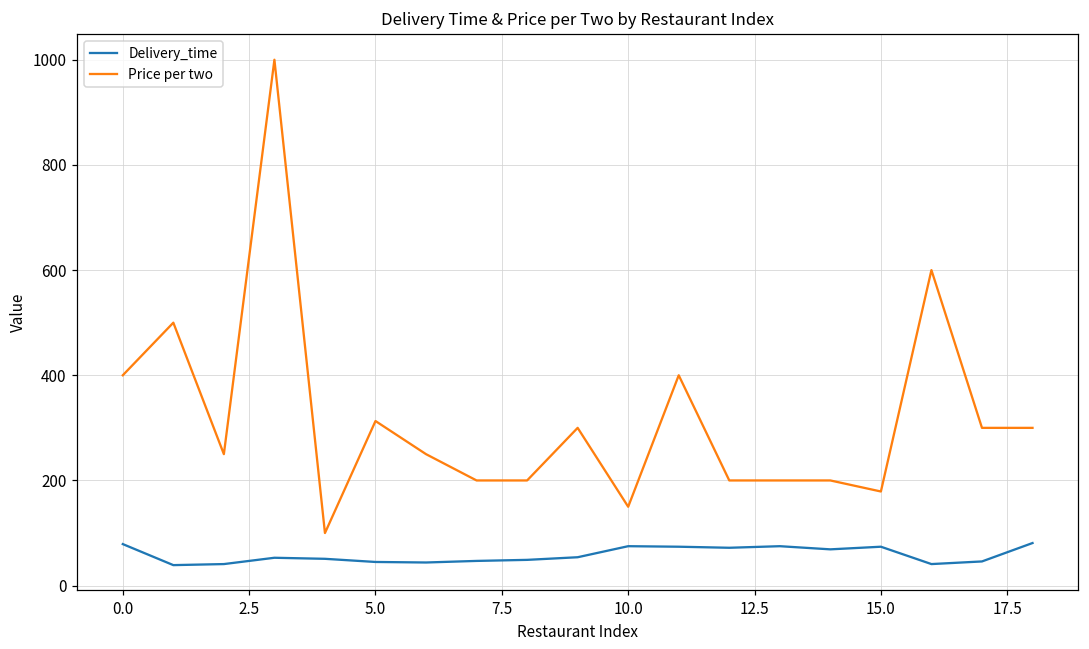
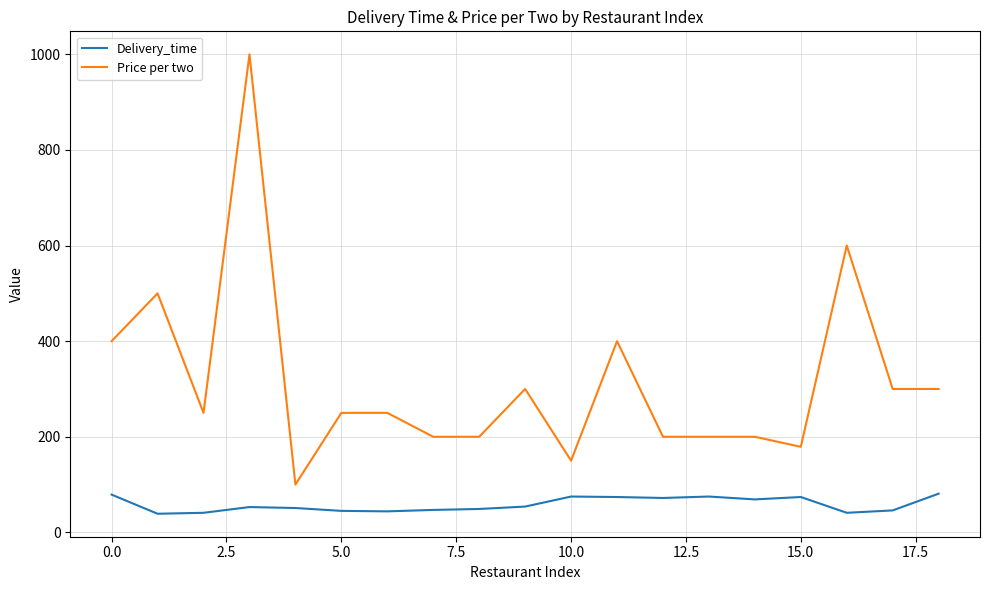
Price per two, 5.0: 310 -> 250
